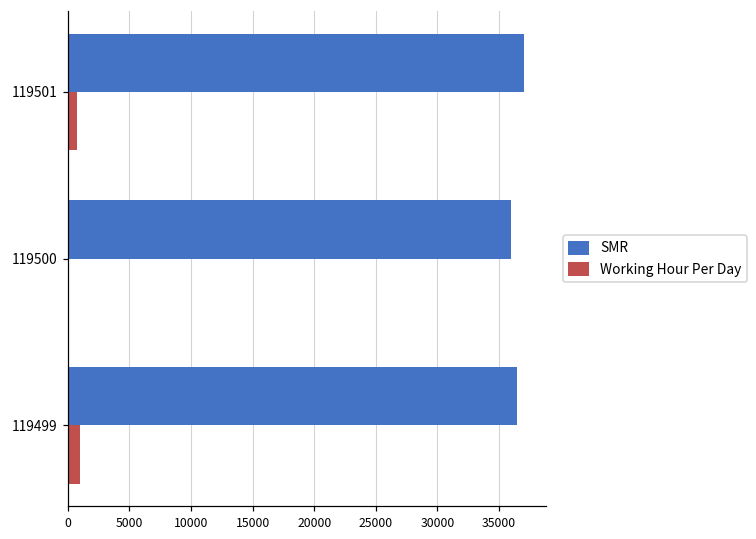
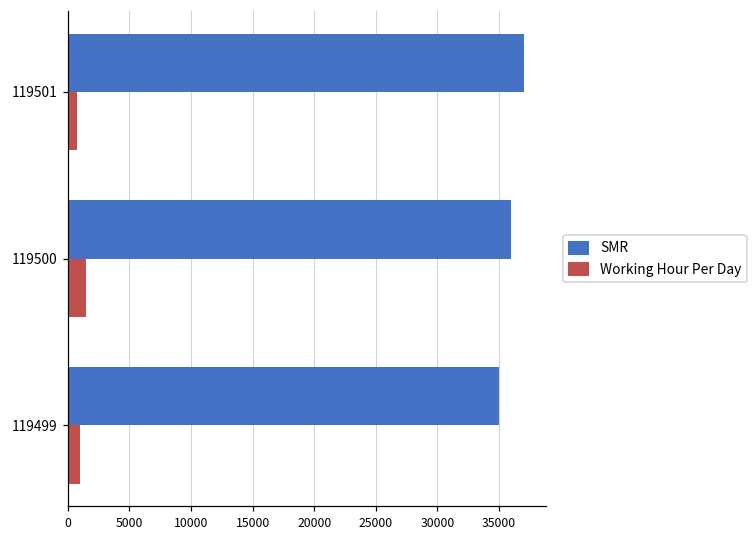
Working Hour Per Day, 119500: 0 -> 1400
SMR, 119499: 36500 -> 35000
